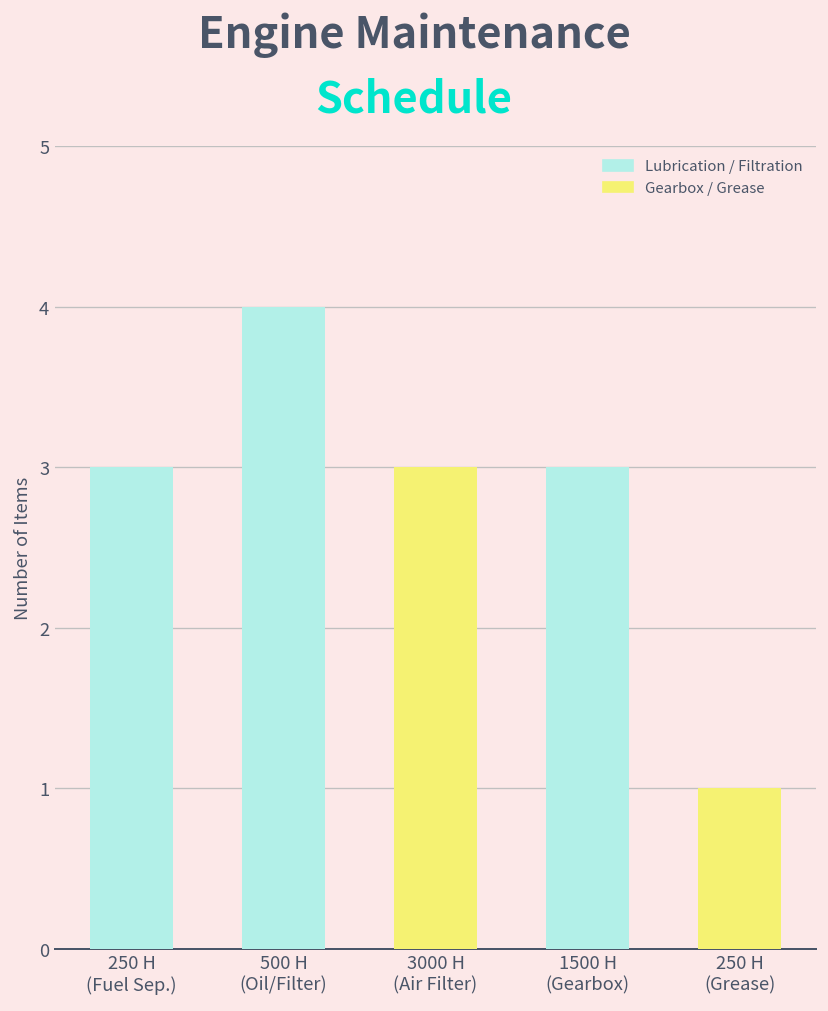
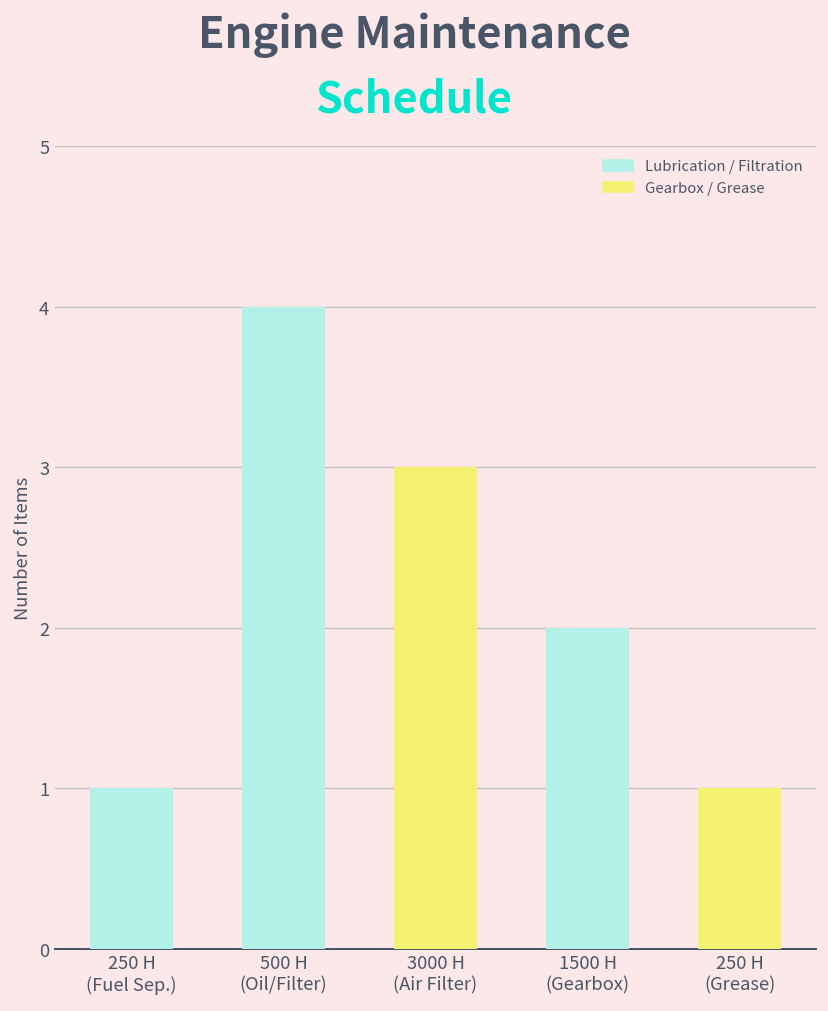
250 H (Fuel Sep.): 3 -> 1
1500 H (Gearbox): 3 -> 2
